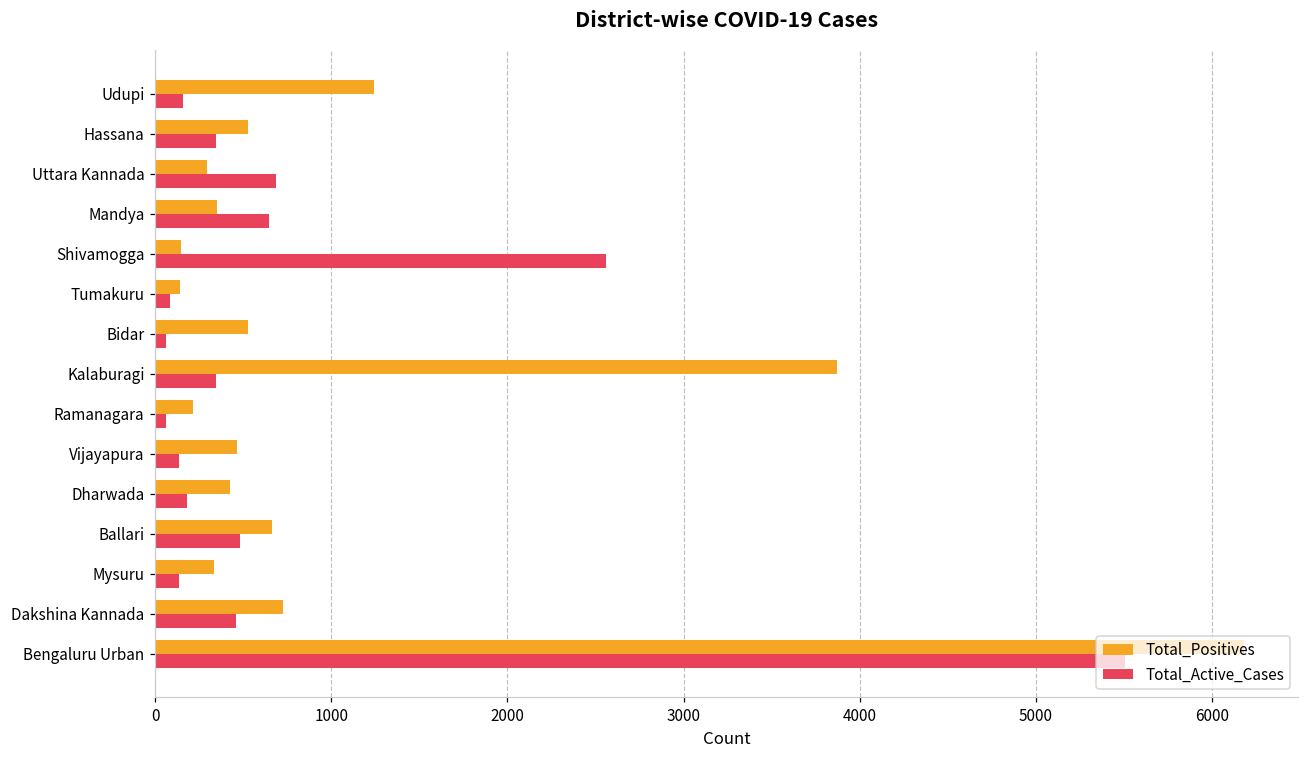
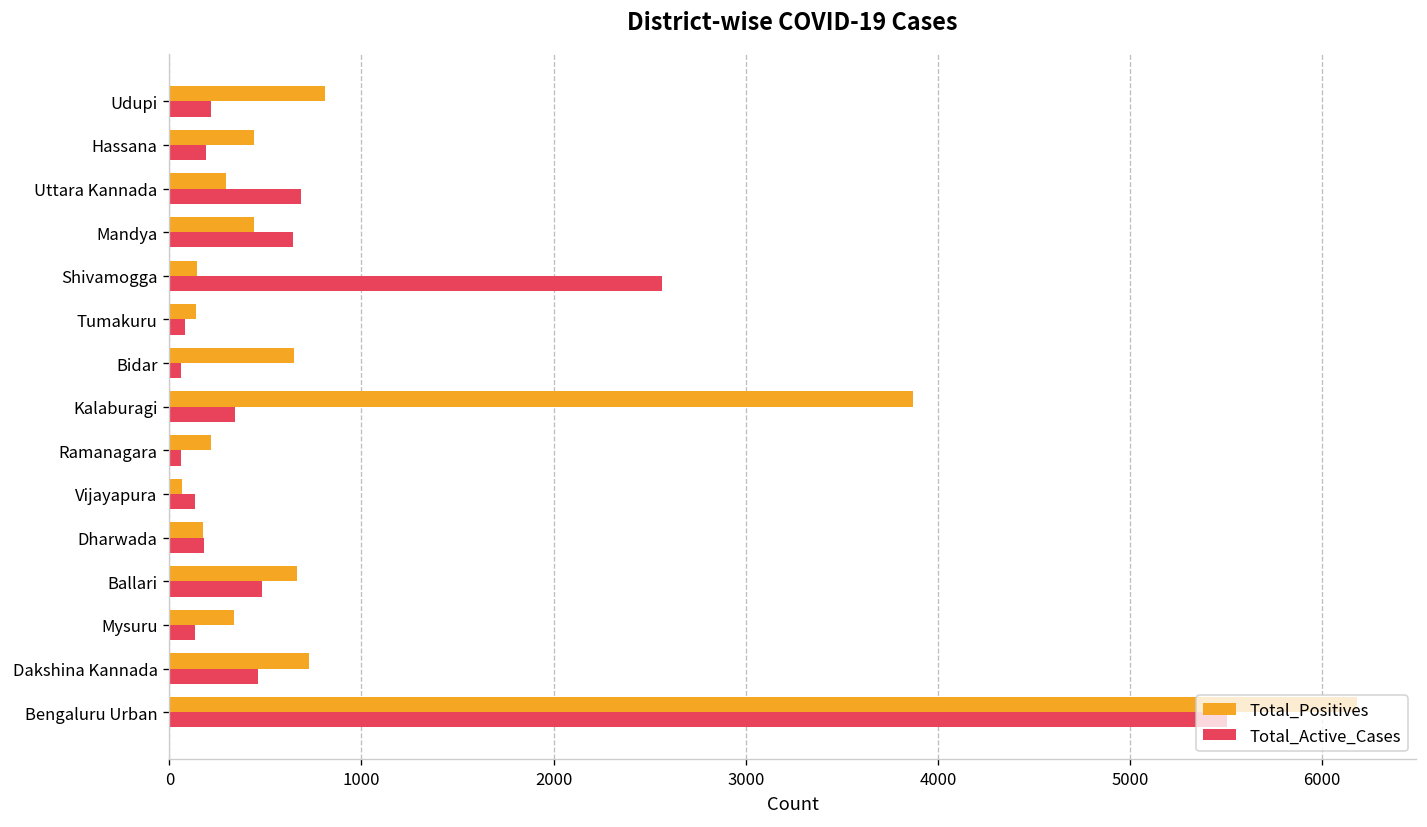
Total_Positives, Udupi: 1240 -> 810
Total_Active_Cases, Udupi: 160 -> 220
Total_Positives, Hassana: 530 -> 440
Total_Active_Cases, Hassana: 340 -> 190
Total_Positives, Mandya: 350 -> 440
Total_Positives, Bidar: 530 -> 650
Total_Positives, Vijayapura: 470 -> 70
Total_Positives, Dharwada: 430 -> 180
